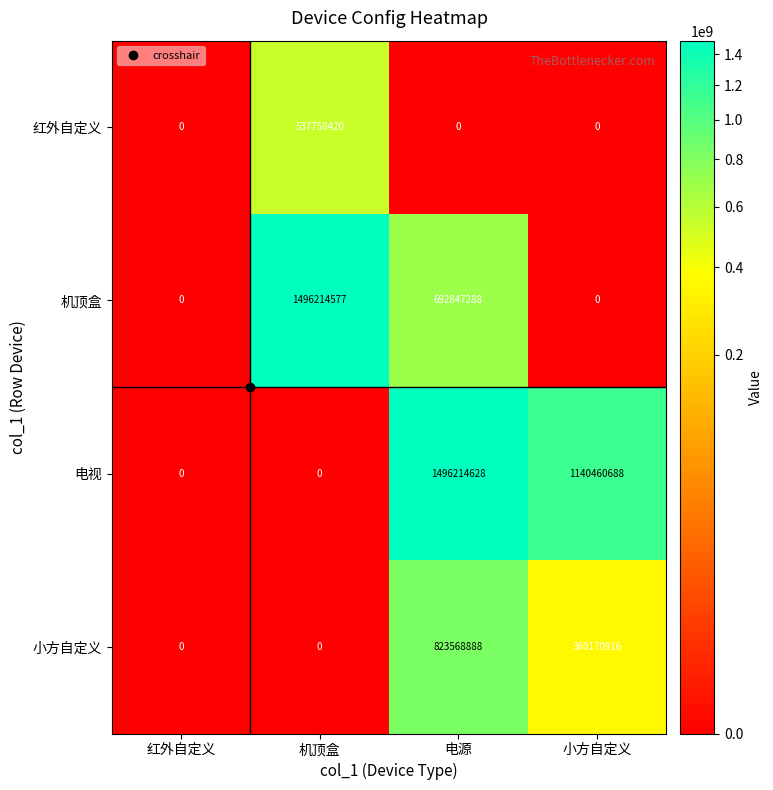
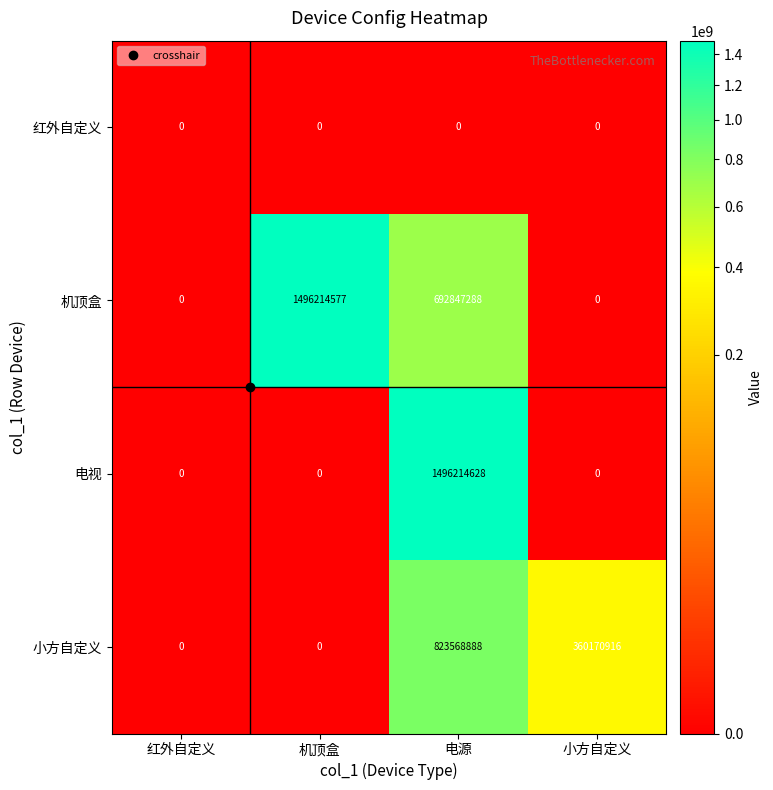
红外自定义, 机顶盒: 537758420 -> 0
电视, 小方自定义: 1140460688 -> 0
